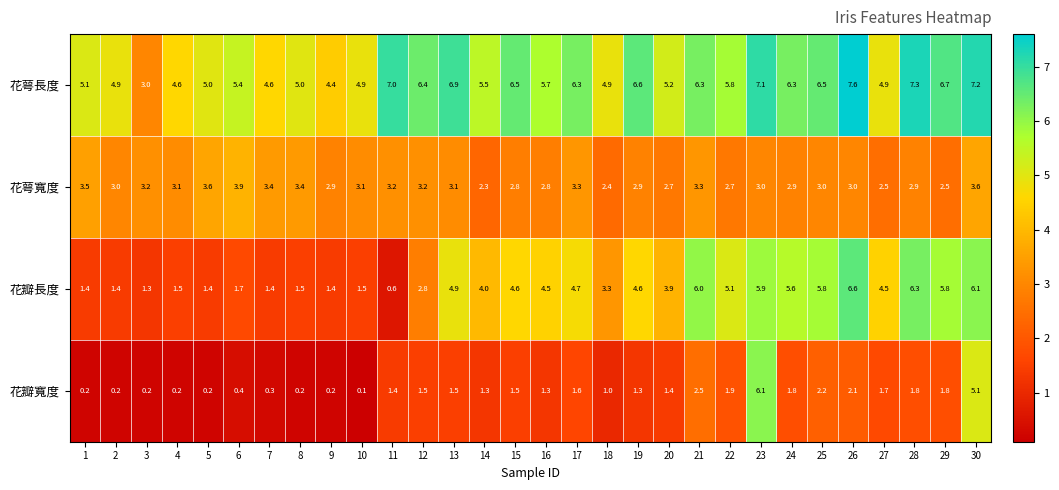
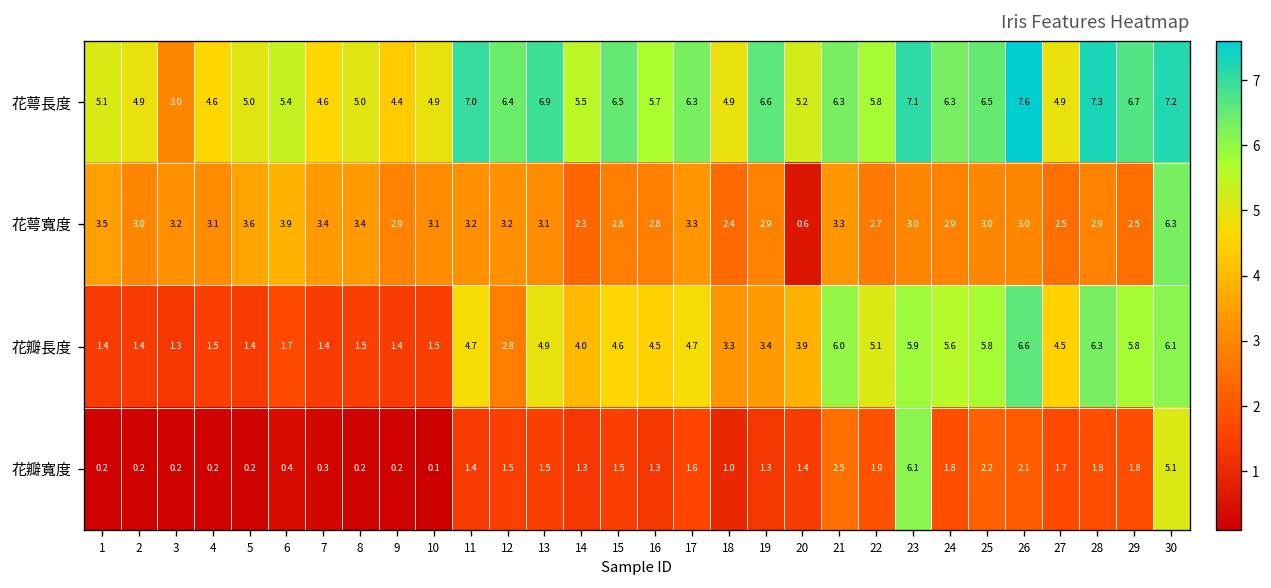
花萼寬度, 20: 2.7 -> 0.6
花萼寬度, 30: 3.6 -> 6.3
花瓣長度, 11: 0.6 -> 4.7
花瓣長度, 19: 4.6 -> 3.4
